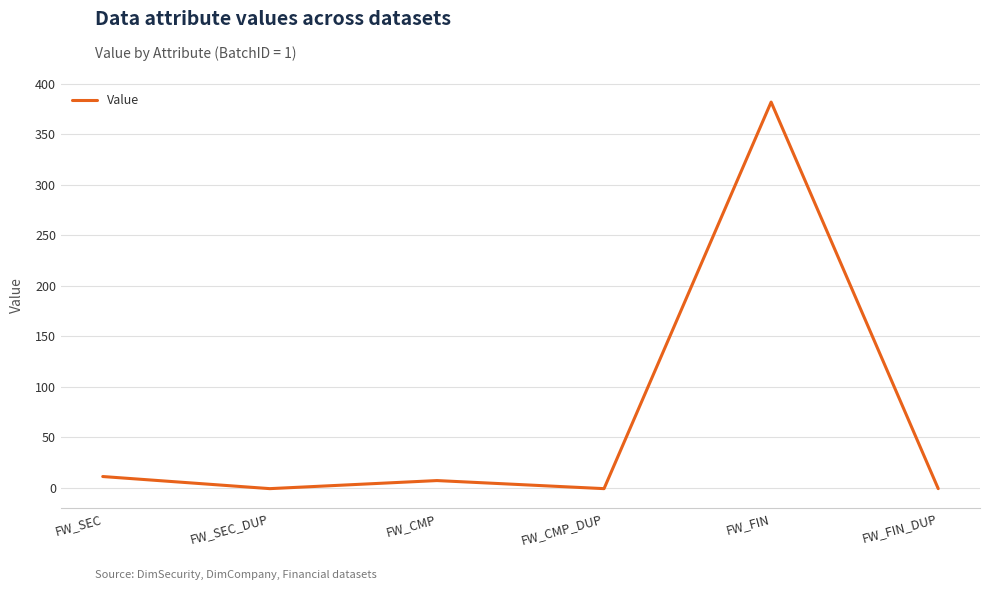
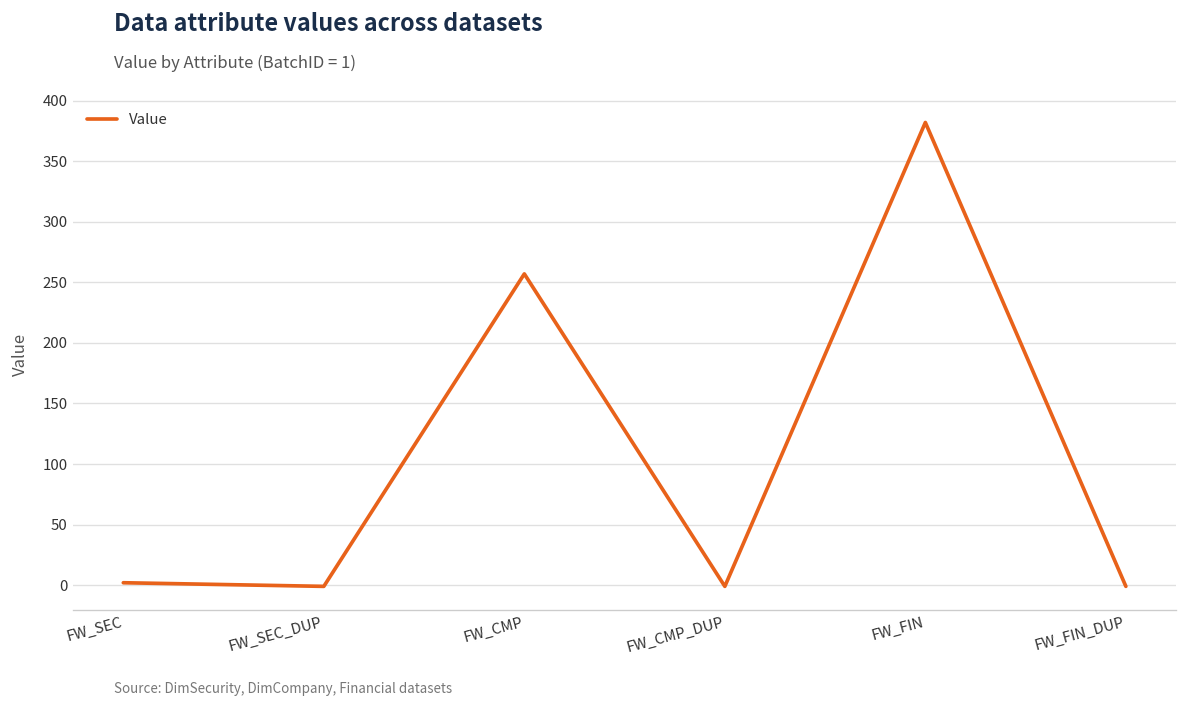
FW_SEC: 11 -> 2
FW_CMP: 7 -> 257
